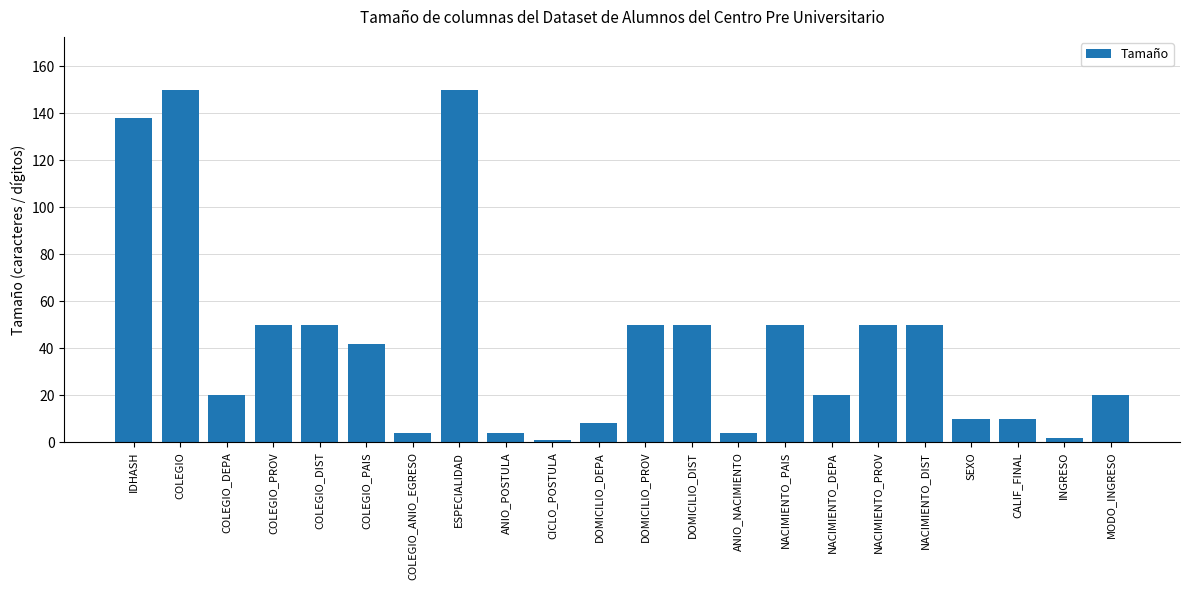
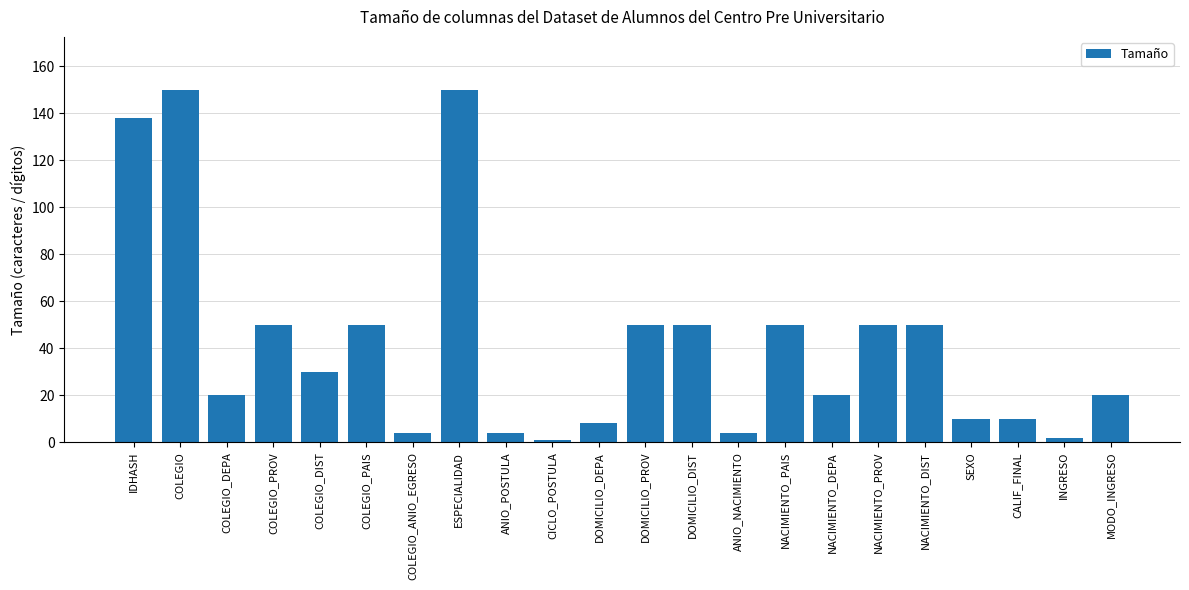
COLEGIO_DIST: 50 -> 30
COLEGIO_PAIS: 42 -> 50
